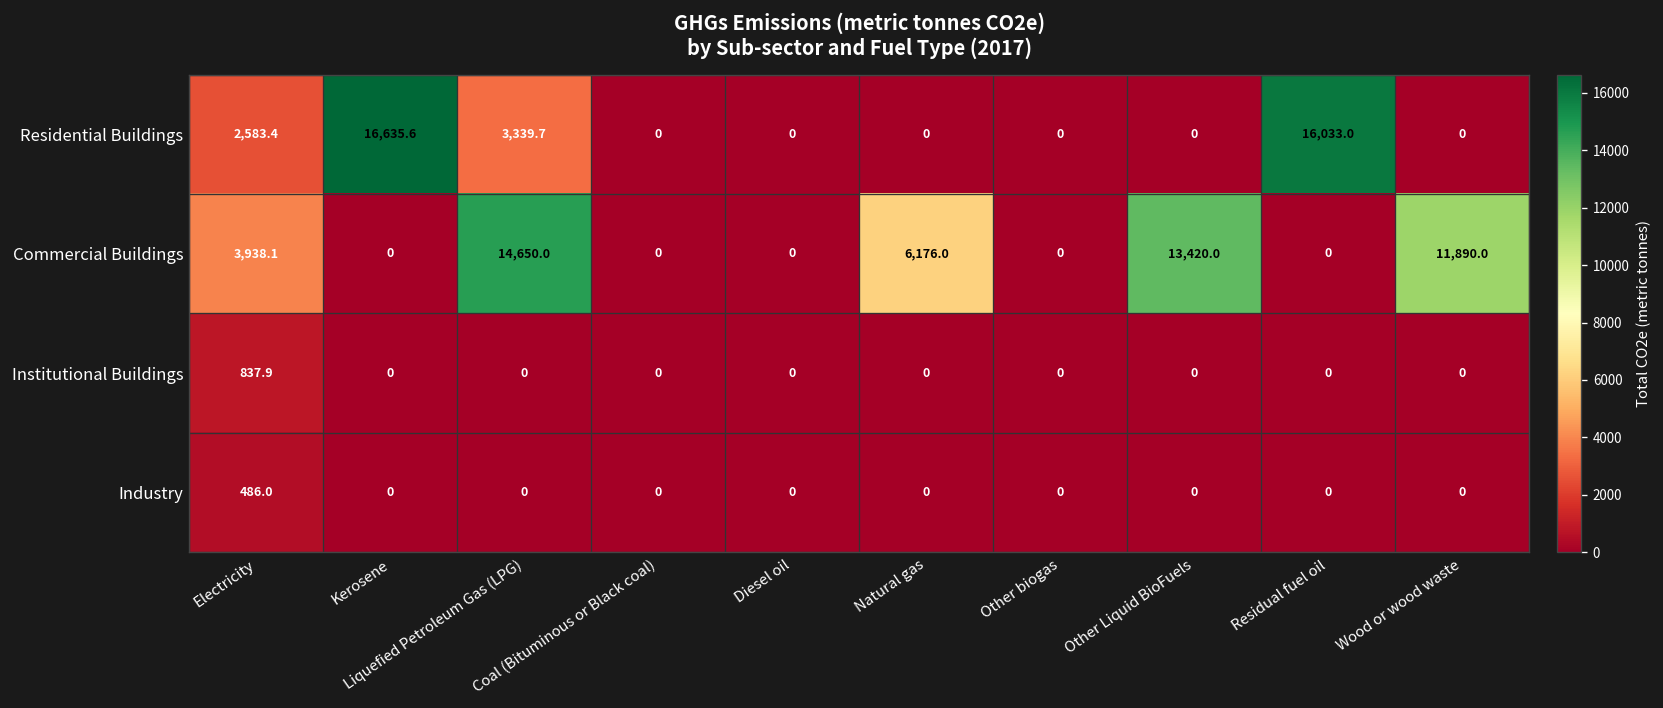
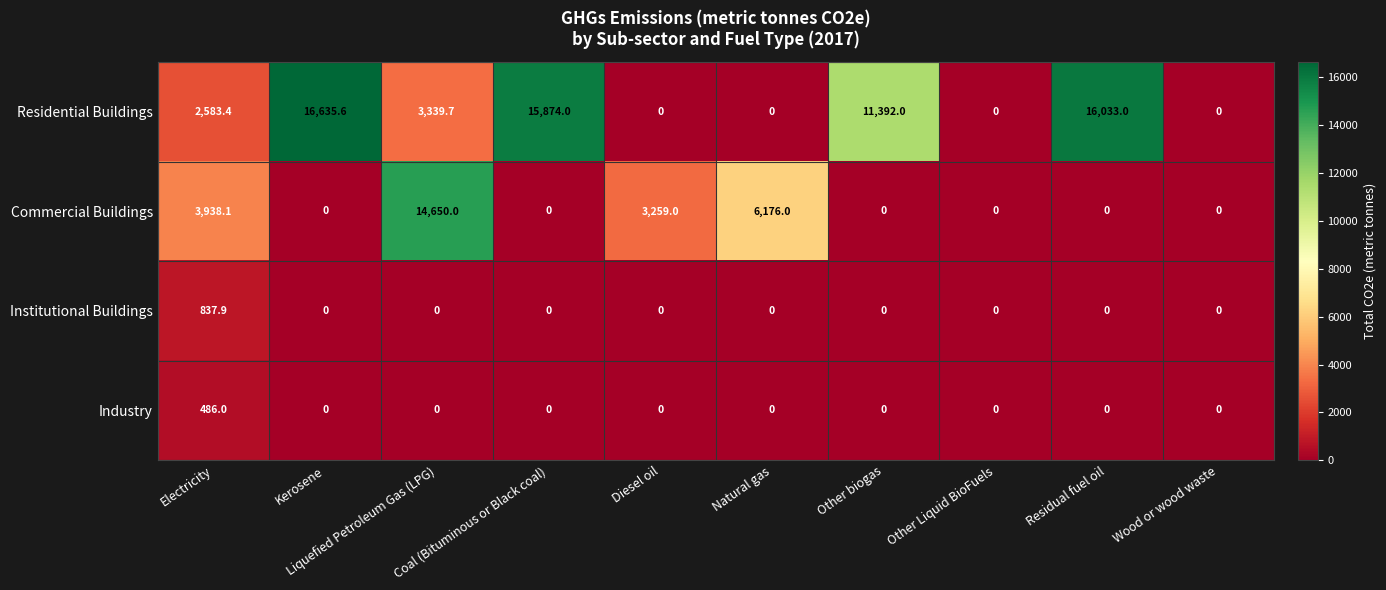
Residential Buildings, Coal (Bituminous or Black coal): 0 -> 15,874.0
Residential Buildings, Other biogas: 0 -> 11,392.0
Commercial Buildings, Diesel oil: 0 -> 3,259.0
Commercial Buildings, Other Liquid BioFuels: 13,420.0 -> 0
Commercial Buildings, Wood or wood waste: 11,890.0 -> 0
